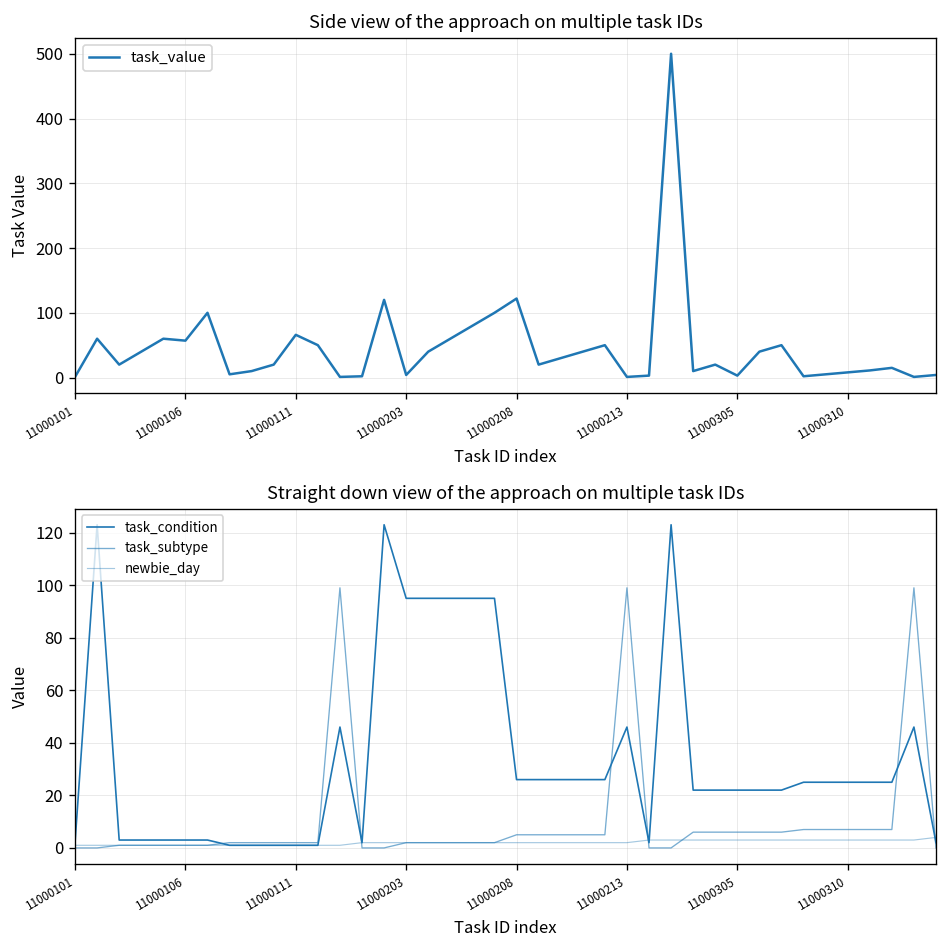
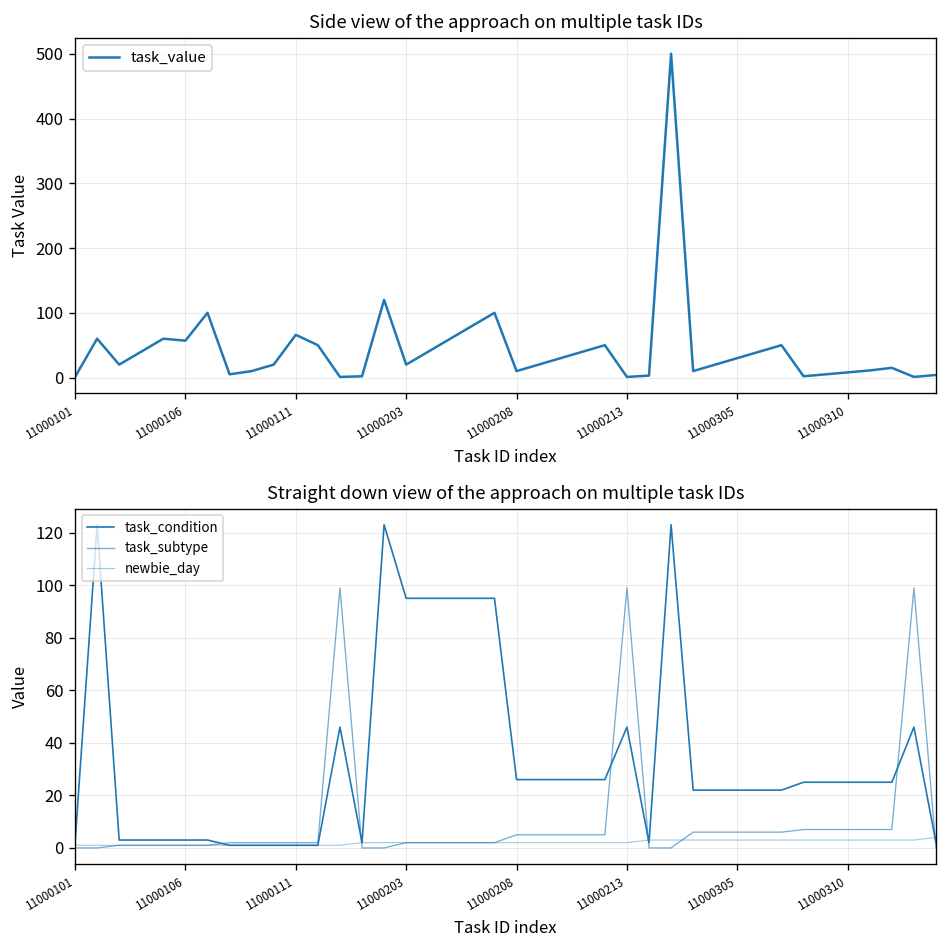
Side view of the approach on multiple task IDs, 11000203: 0 -> 20
Side view of the approach on multiple task IDs, 11000208: 120 -> 10
Side view of the approach on multiple task IDs, 11000305: 0 -> 30
